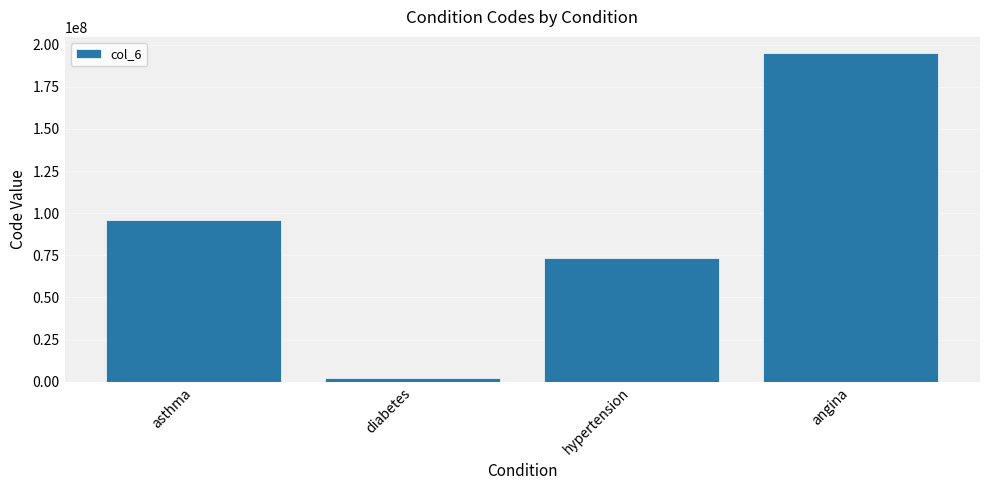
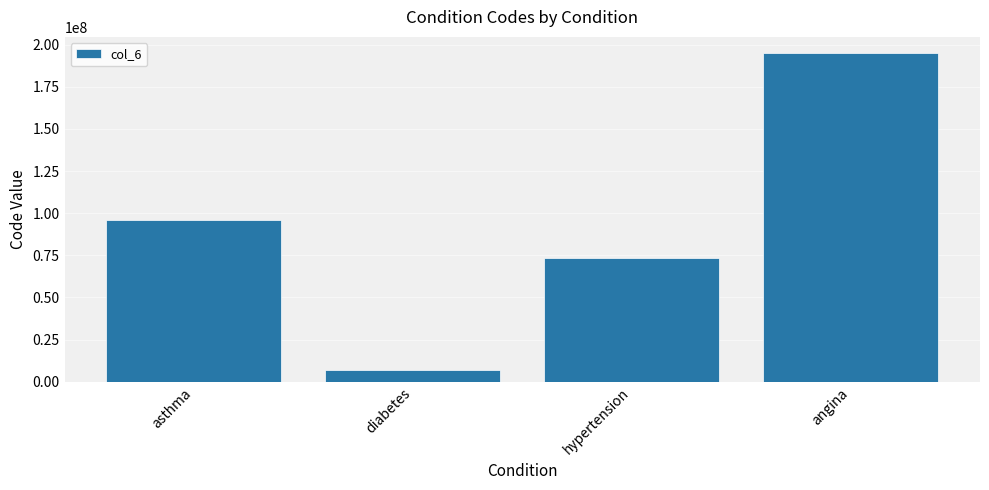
diabetes: 2000000 -> 7000000
